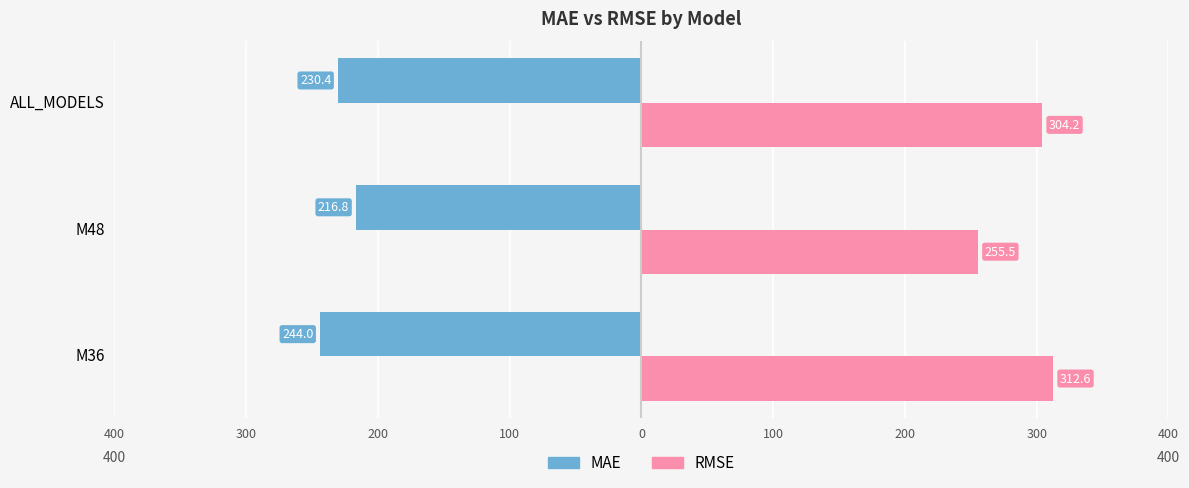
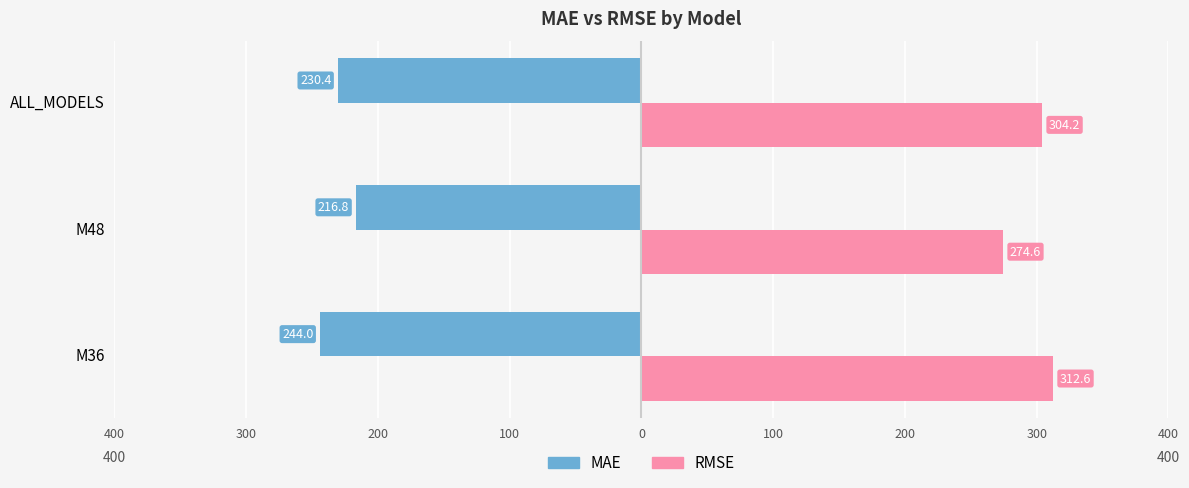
RMSE, M48: 255.5 -> 274.6
